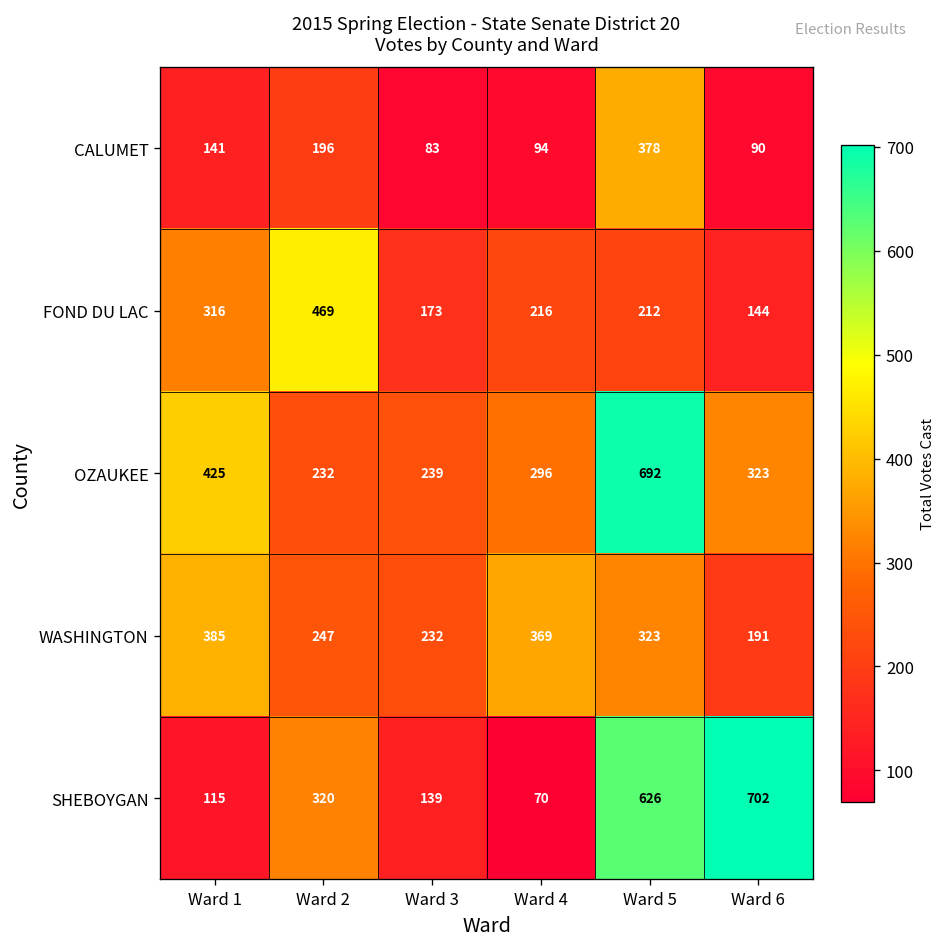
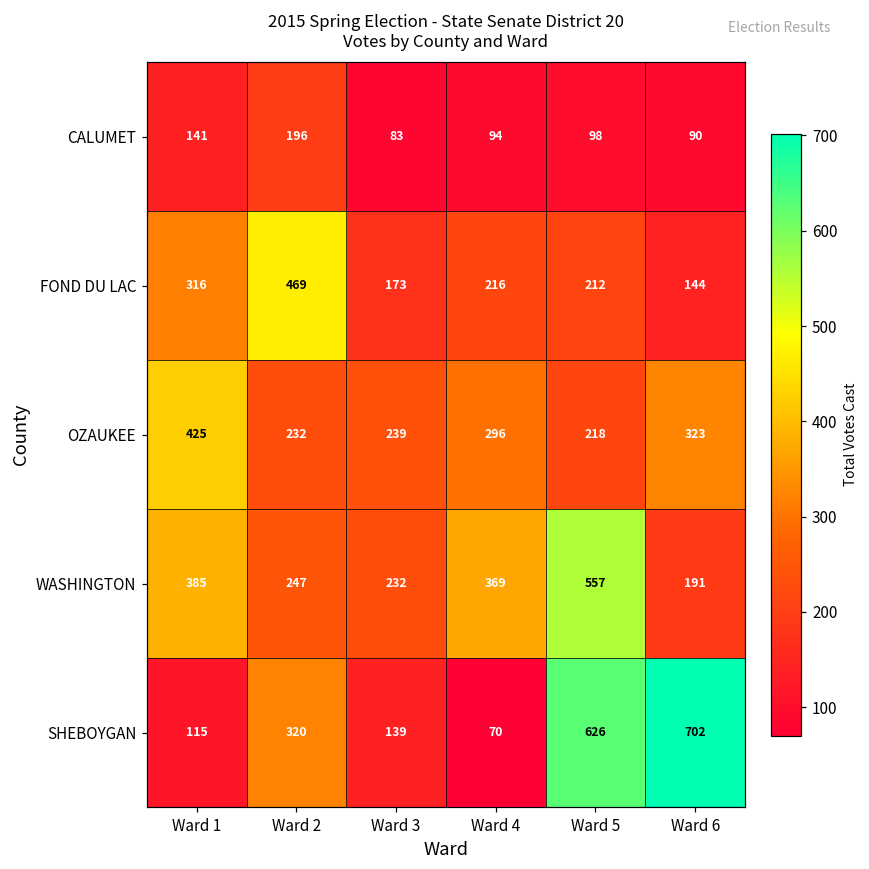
CALUMET, Ward 5: 378 -> 98
OZAUKEE, Ward 5: 692 -> 218
WASHINGTON, Ward 5: 323 -> 557
